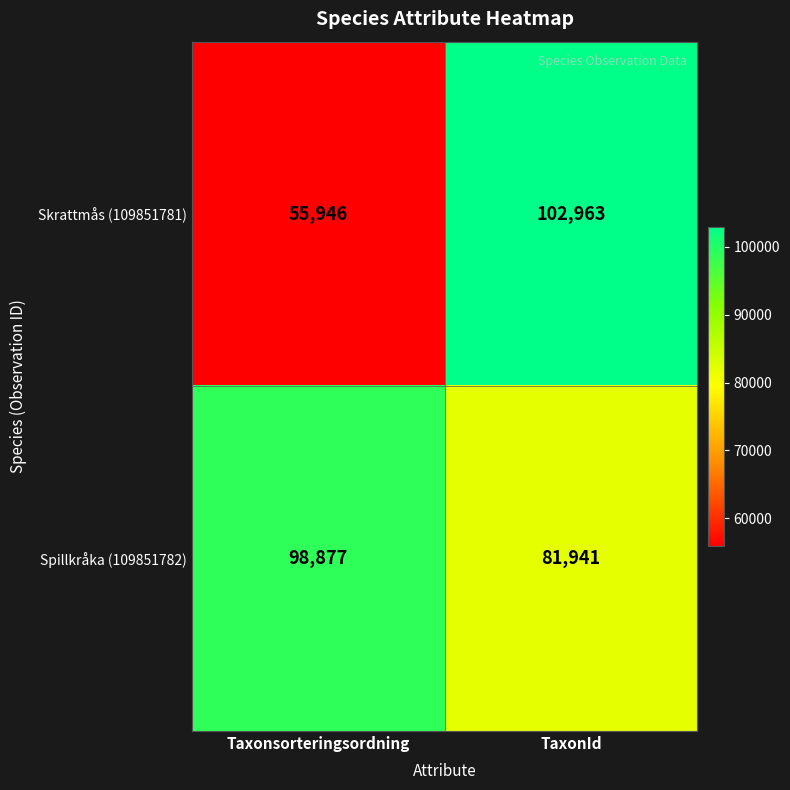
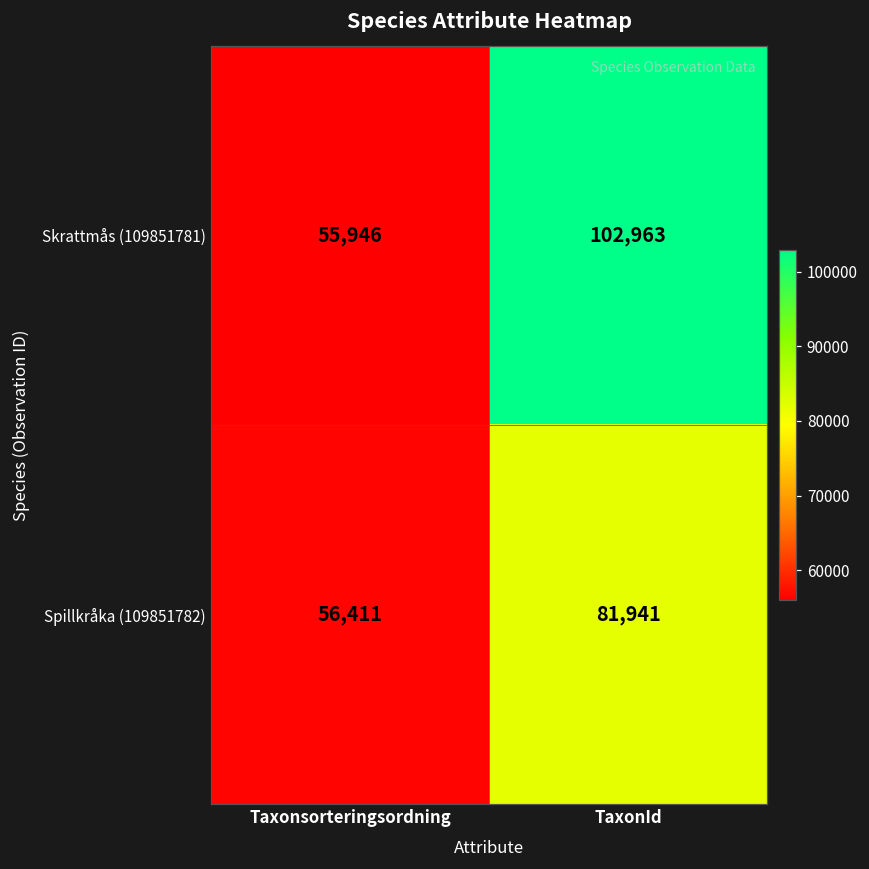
Spillkråka (109851782), Taxonsorteringsordning: 98,877 -> 56,411
